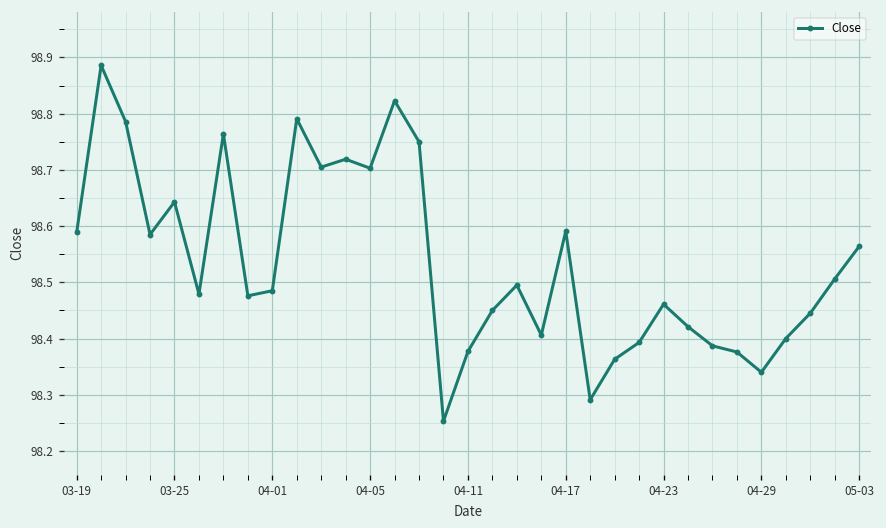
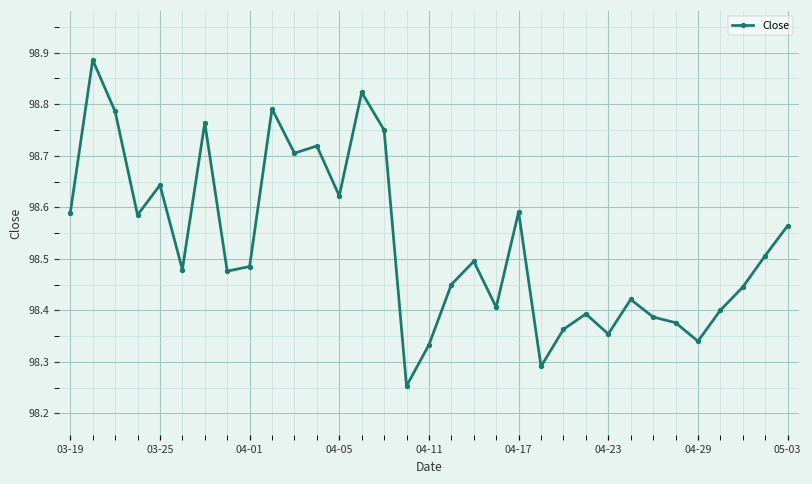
04-05: 98.70 -> 98.62
04-11: 98.38 -> 98.33
04-23: 98.46 -> 98.35
